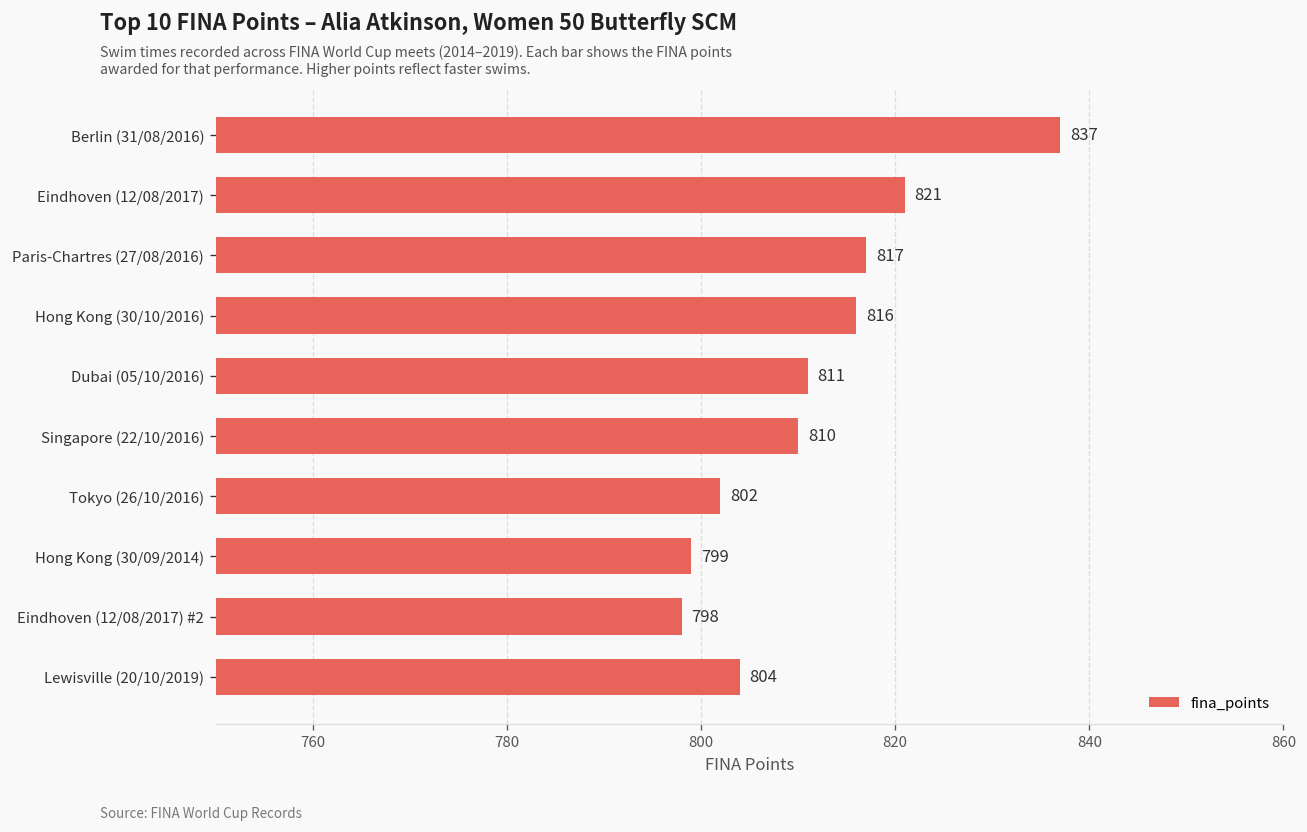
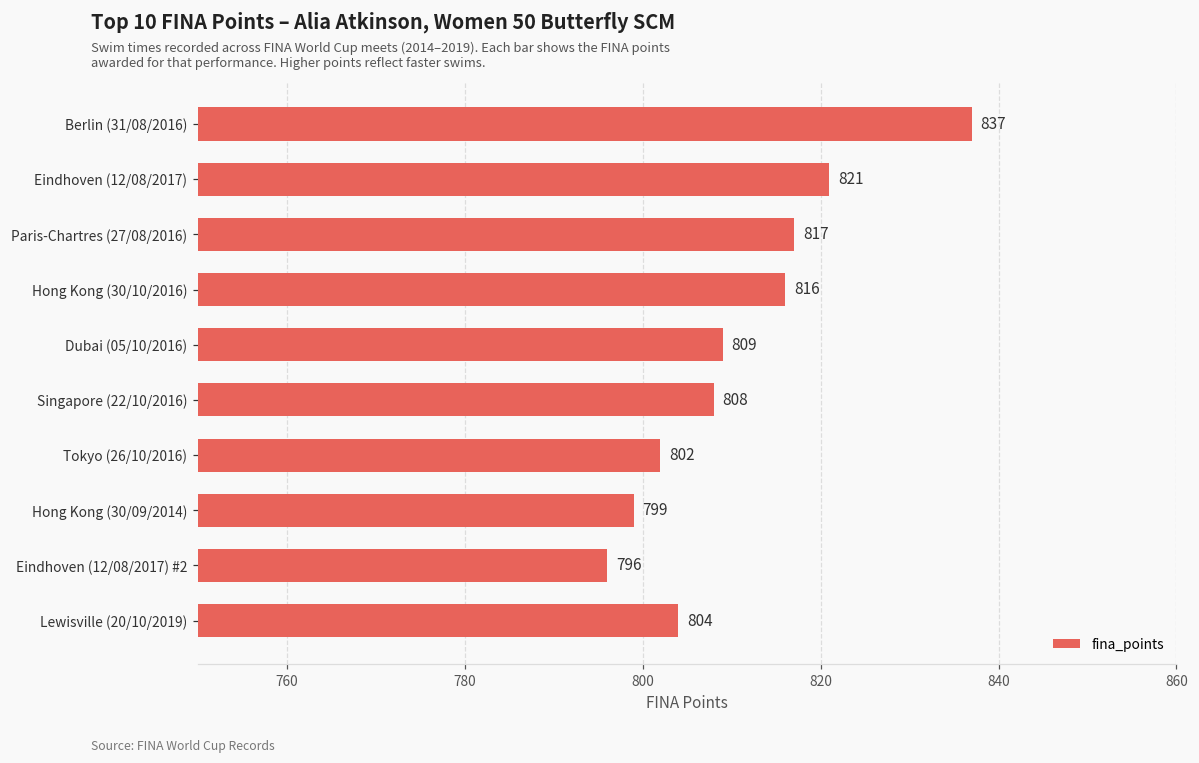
Dubai (05/10/2016): 811 -> 809
Singapore (22/10/2016): 810 -> 808
Eindhoven (12/08/2017) #2: 798 -> 796
